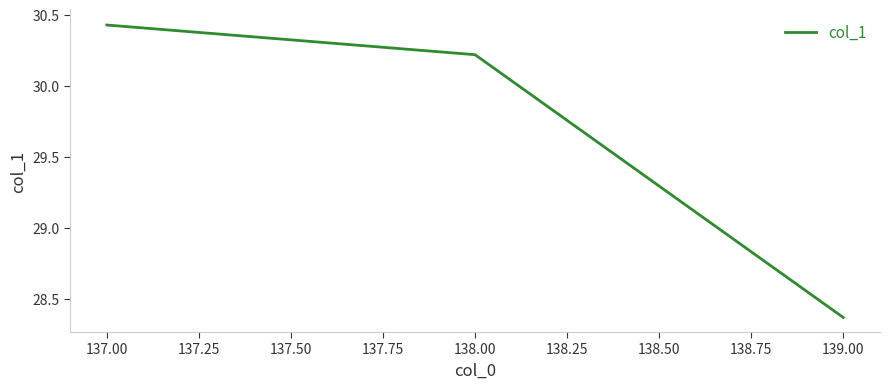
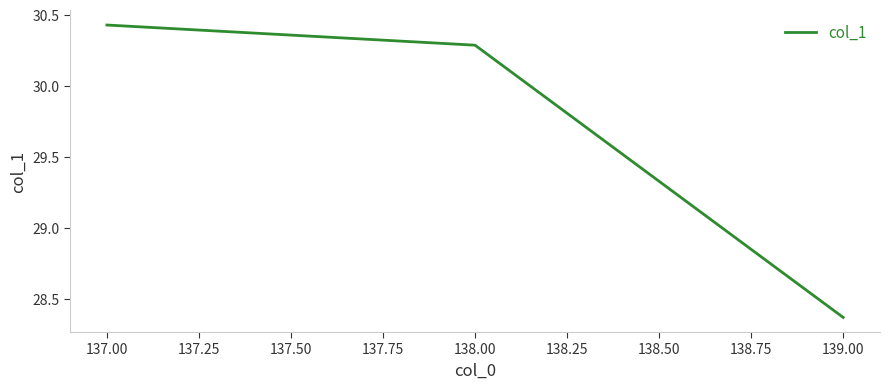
138.00: 30.22 -> 30.29
